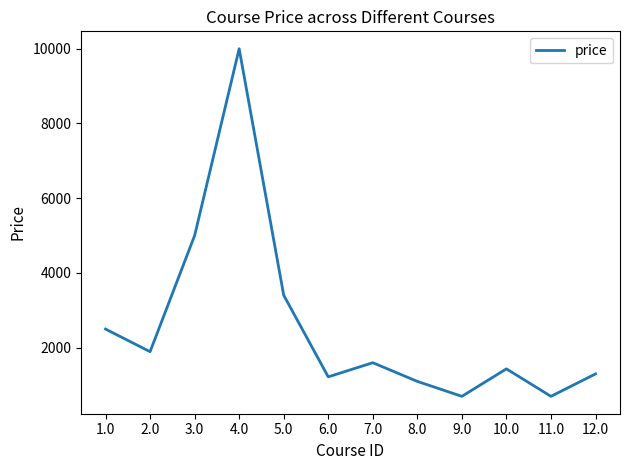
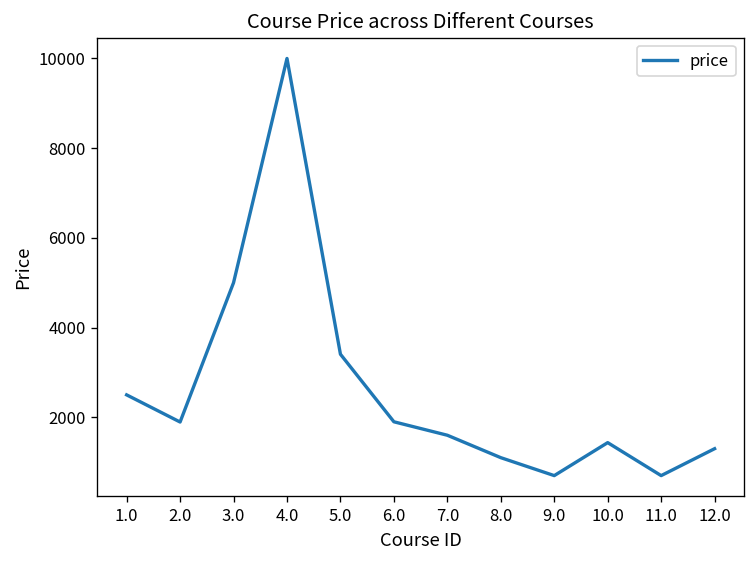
6.0: 1200 -> 1900
